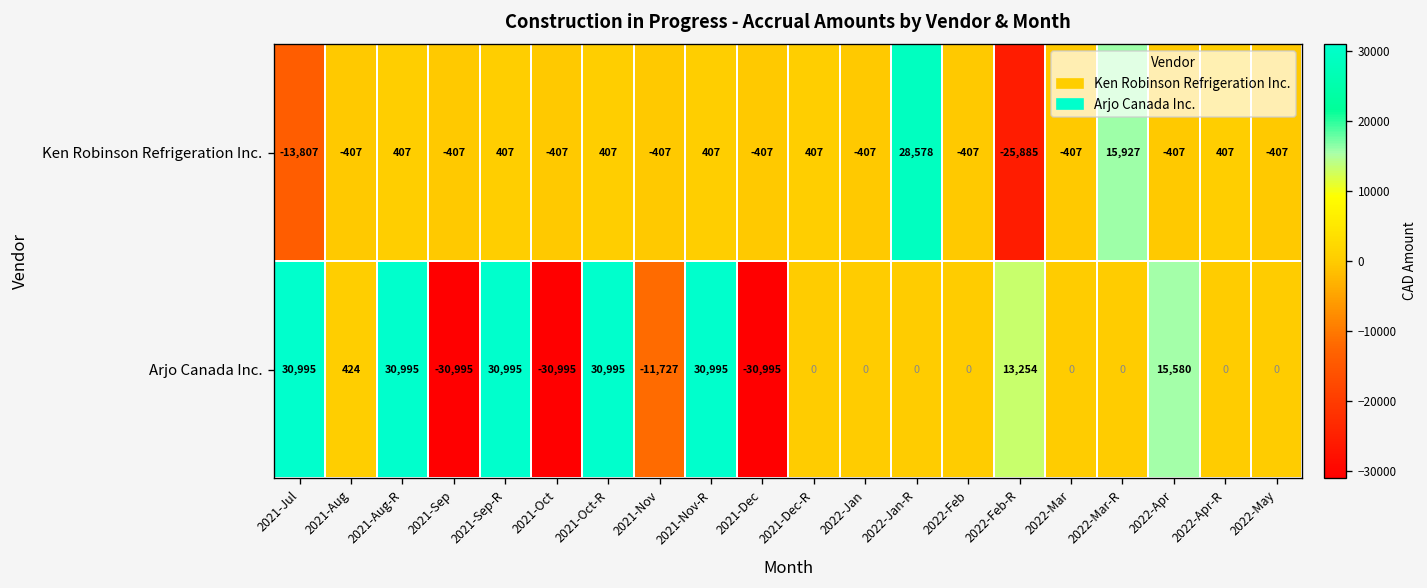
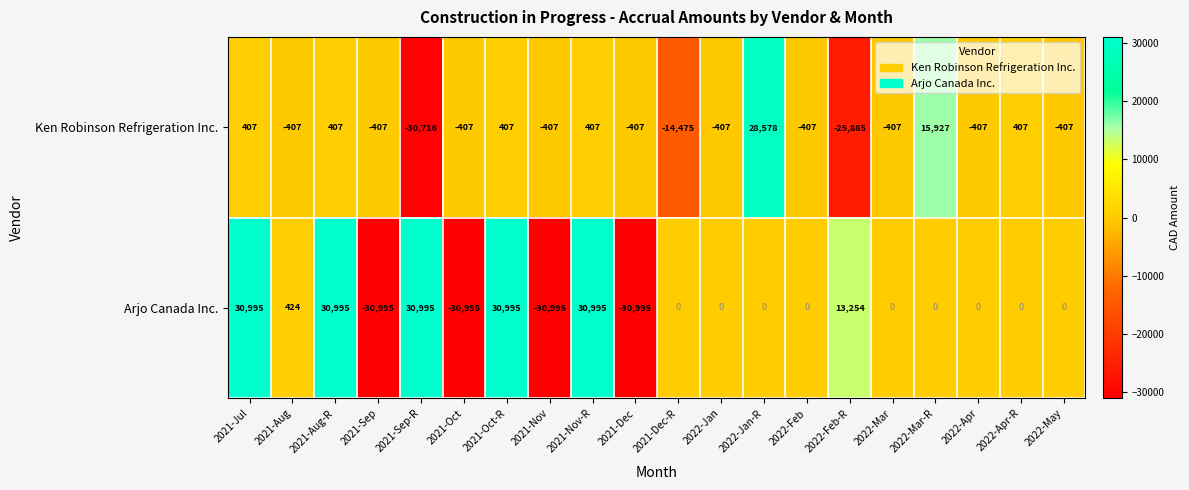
Ken Robinson Refrigeration Inc., 2021-Jul: -13,807 -> 407
Ken Robinson Refrigeration Inc., 2021-Sep-R: 407 -> -30,716
Ken Robinson Refrigeration Inc., 2021-Dec-R: 407 -> -14,475
Arjo Canada Inc., 2021-Nov: -11,727 -> -30,995
Arjo Canada Inc., 2022-Apr: 15,580 -> 0
